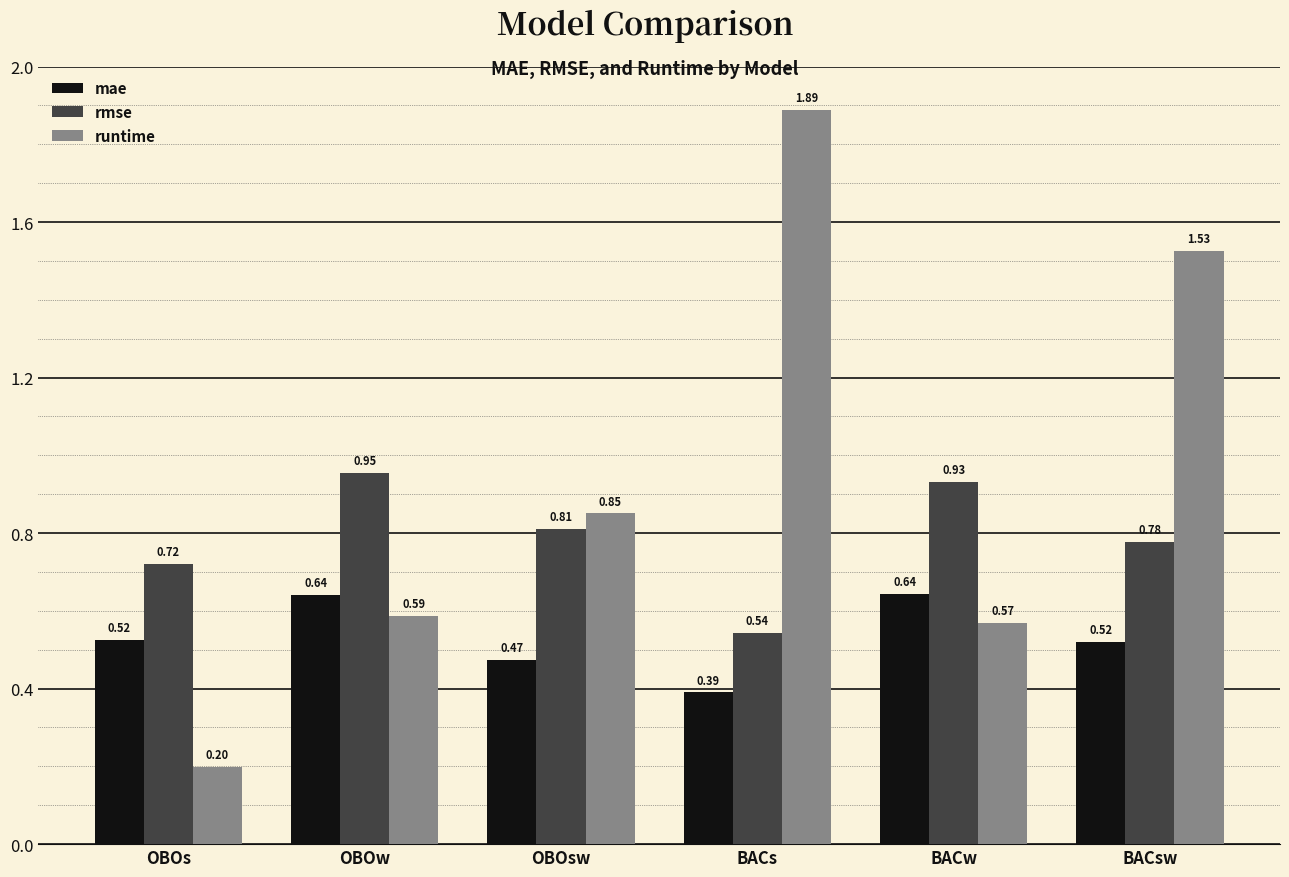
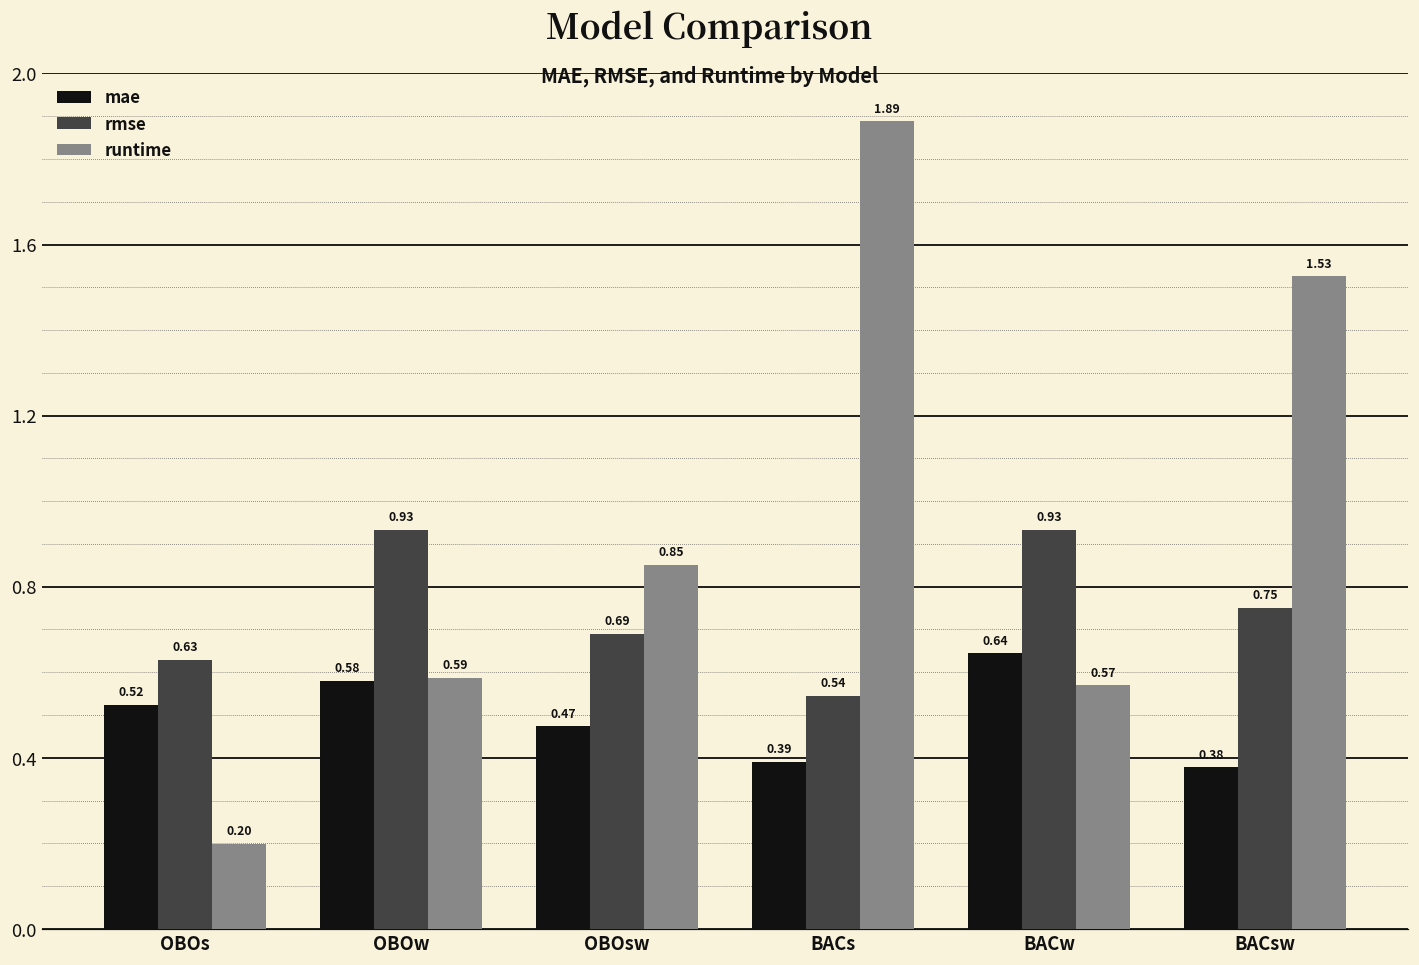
rmse, OBOs: 0.72 -> 0.63
mae, OBOw: 0.64 -> 0.58
rmse, OBOw: 0.95 -> 0.93
rmse, OBOsw: 0.81 -> 0.69
mae, BACsw: 0.52 -> 0.38
rmse, BACsw: 0.78 -> 0.75
